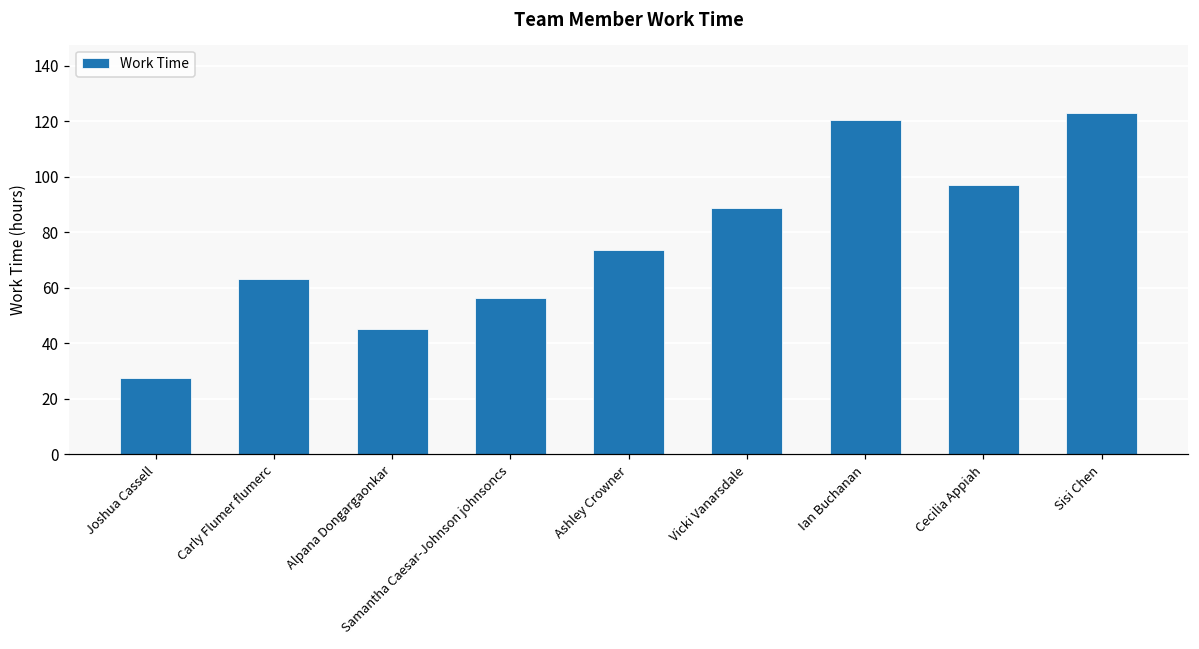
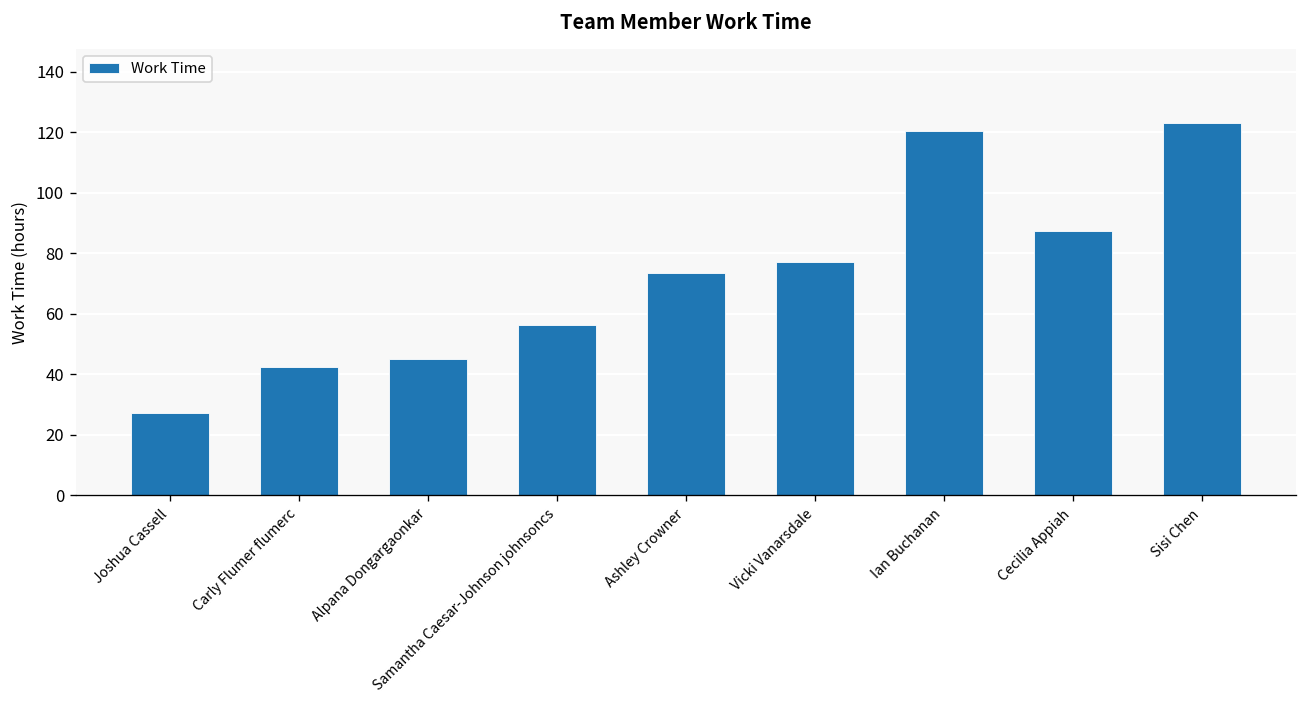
Carly Flumer flumerc: 63 -> 43
Vicki Vanarsdale: 89 -> 77
Cecilia Appiah: 97 -> 88
